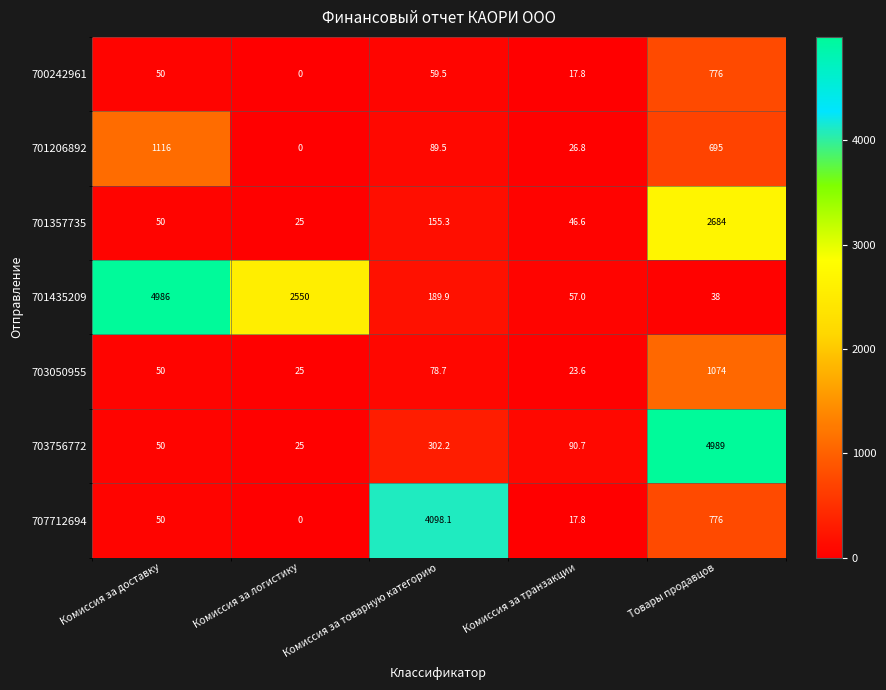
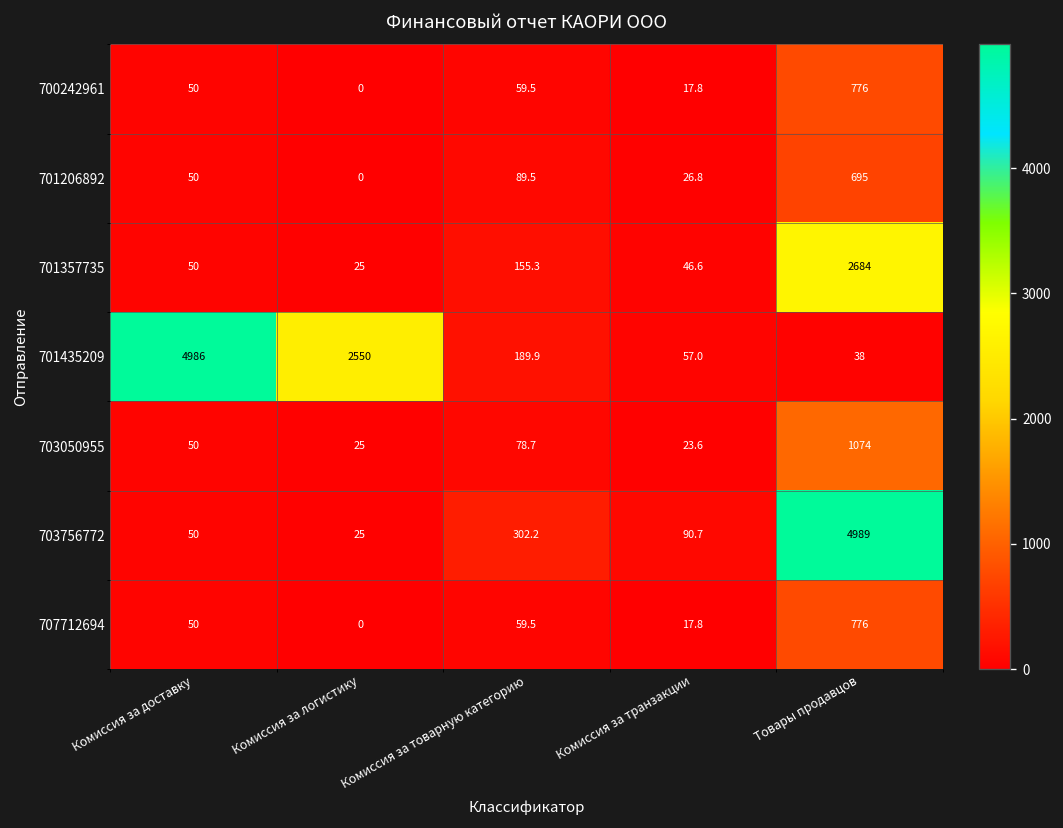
701206892, Комиссия за доставку: 1116 -> 50
707712694, Комиссия за товарную категорию: 4098.1 -> 59.5
